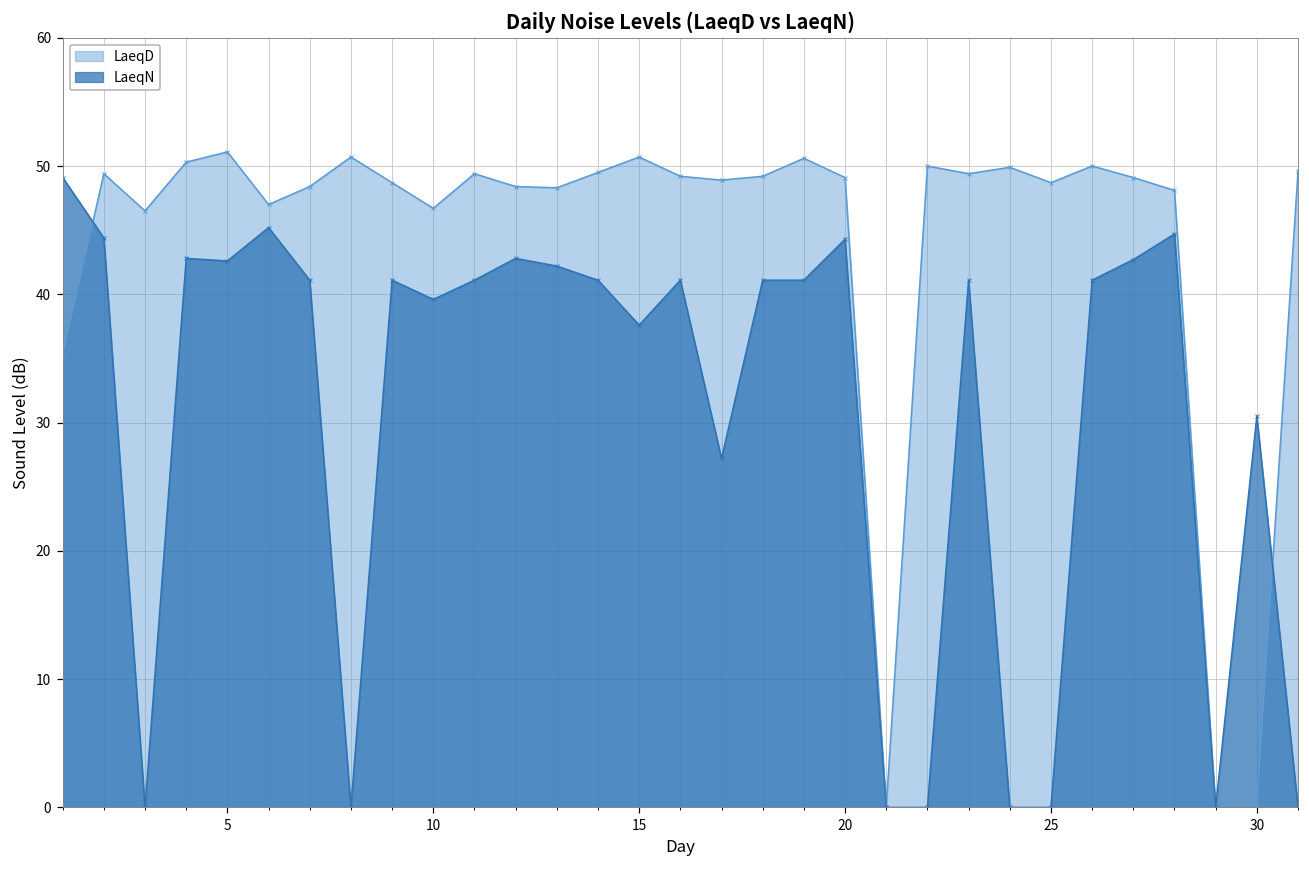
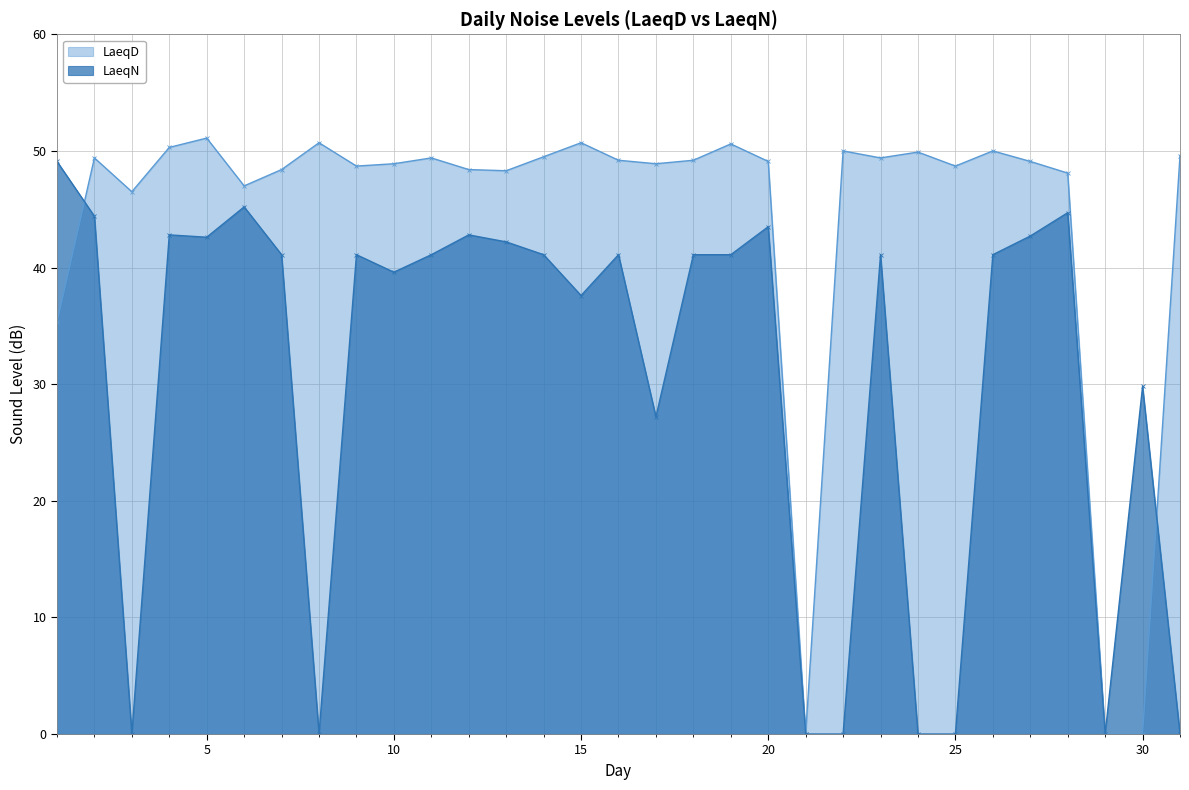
LaeqD, 10: 46.7 -> 48.9
LaeqN, 20: 44.3 -> 43.5
LaeqN, 30: 30.5 -> 29.8
